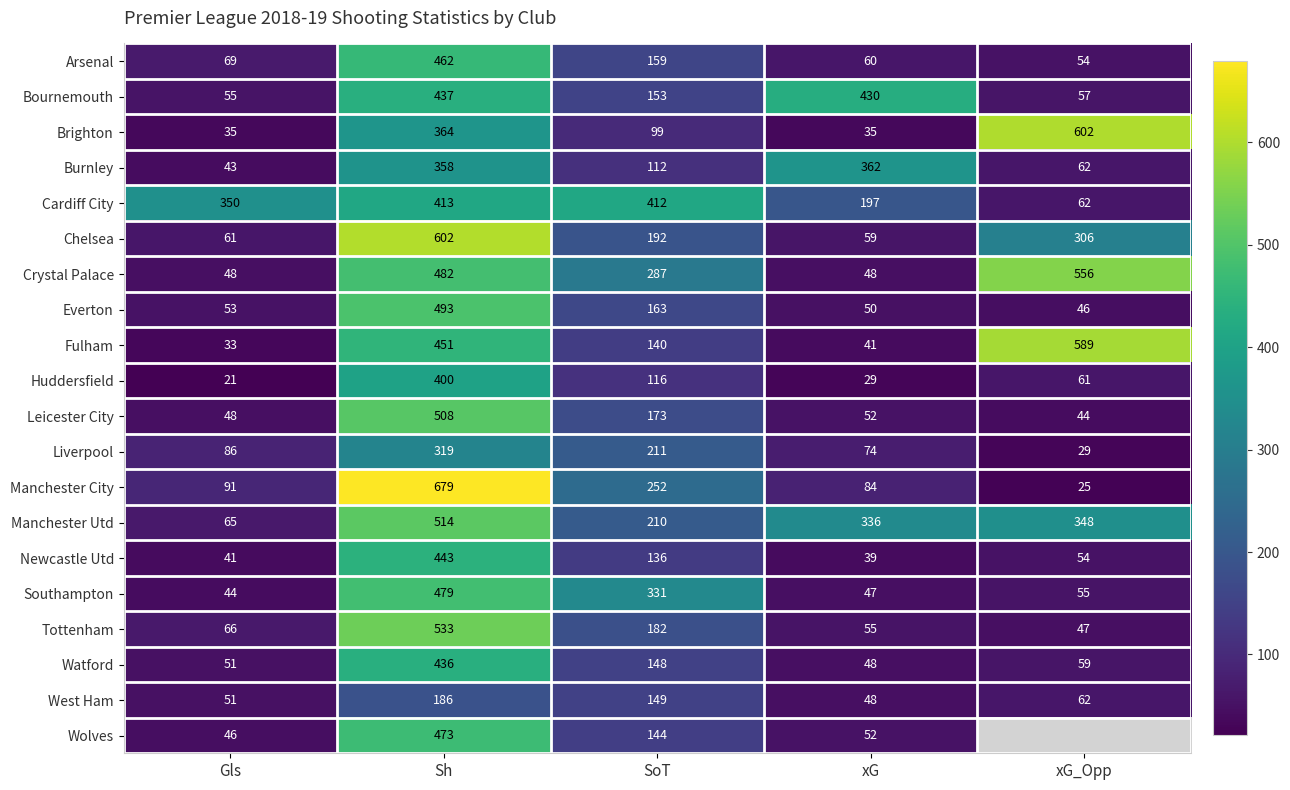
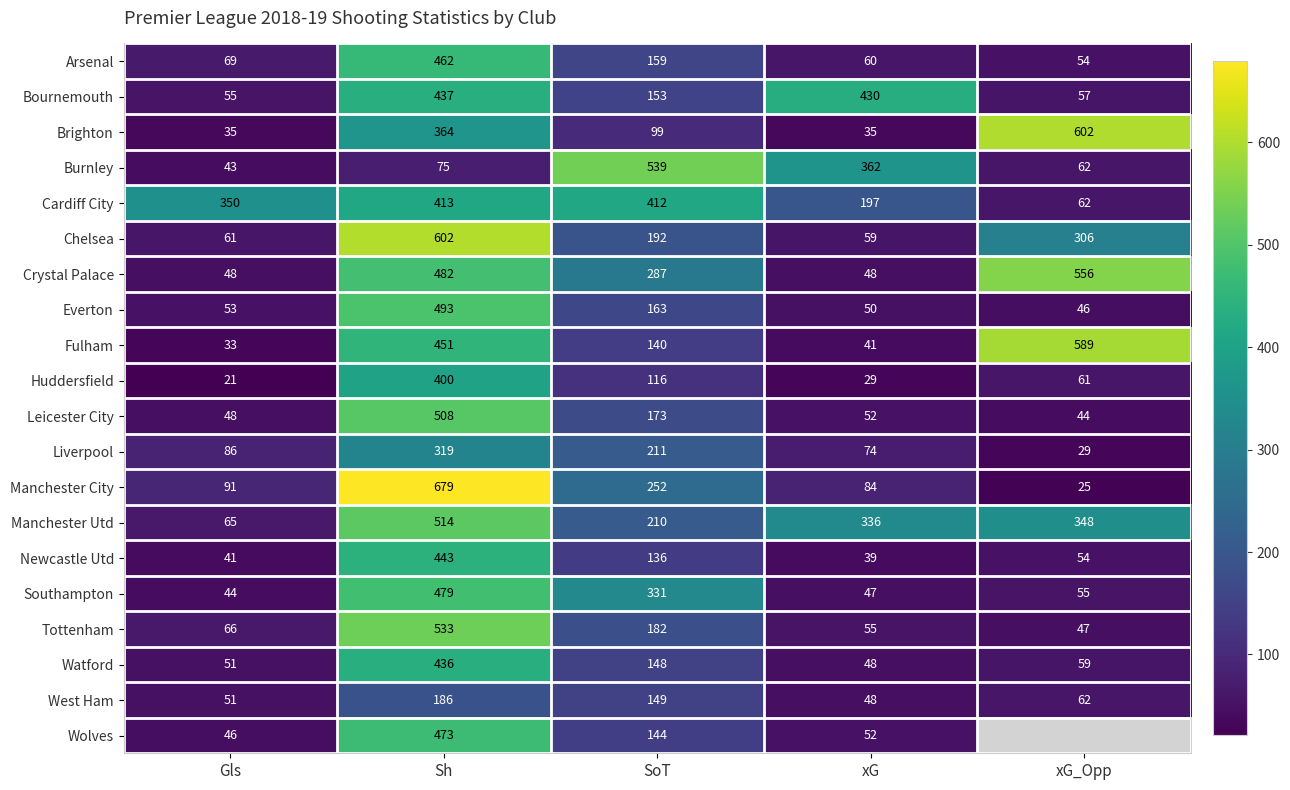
Burnley, Sh: 358 -> 75
Burnley, SoT: 112 -> 539
